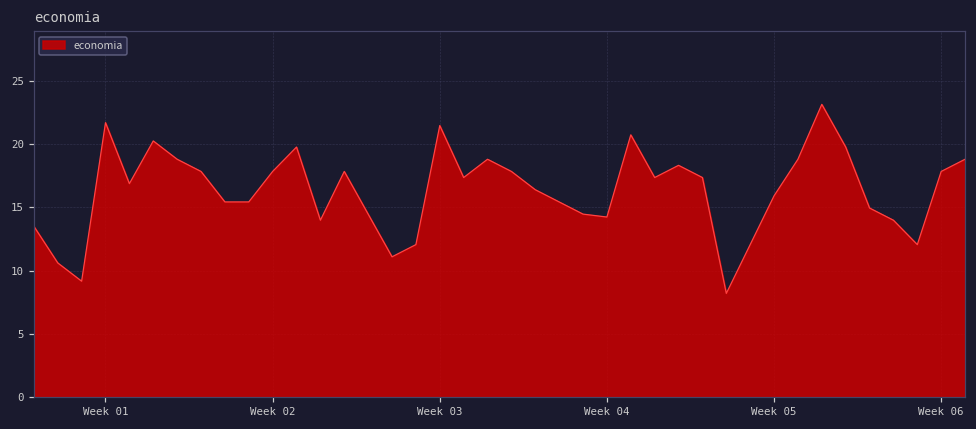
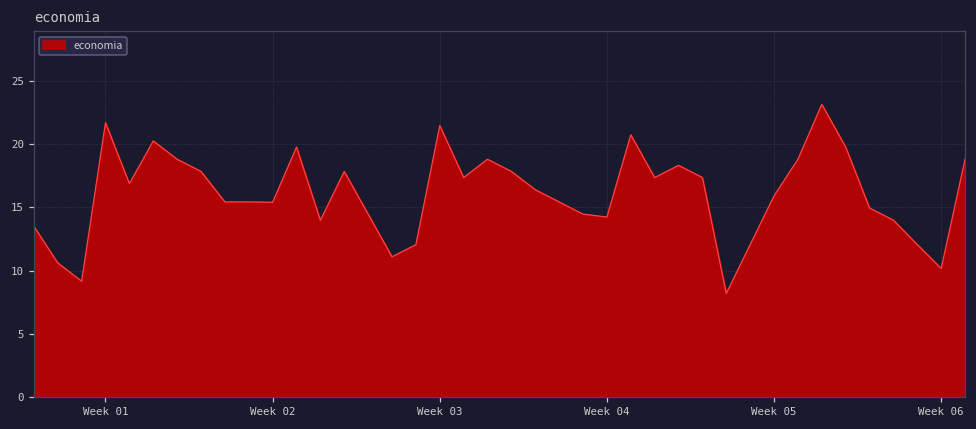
Week 02: 17.8 -> 15.4
Week 06: 17.8 -> 10.2
